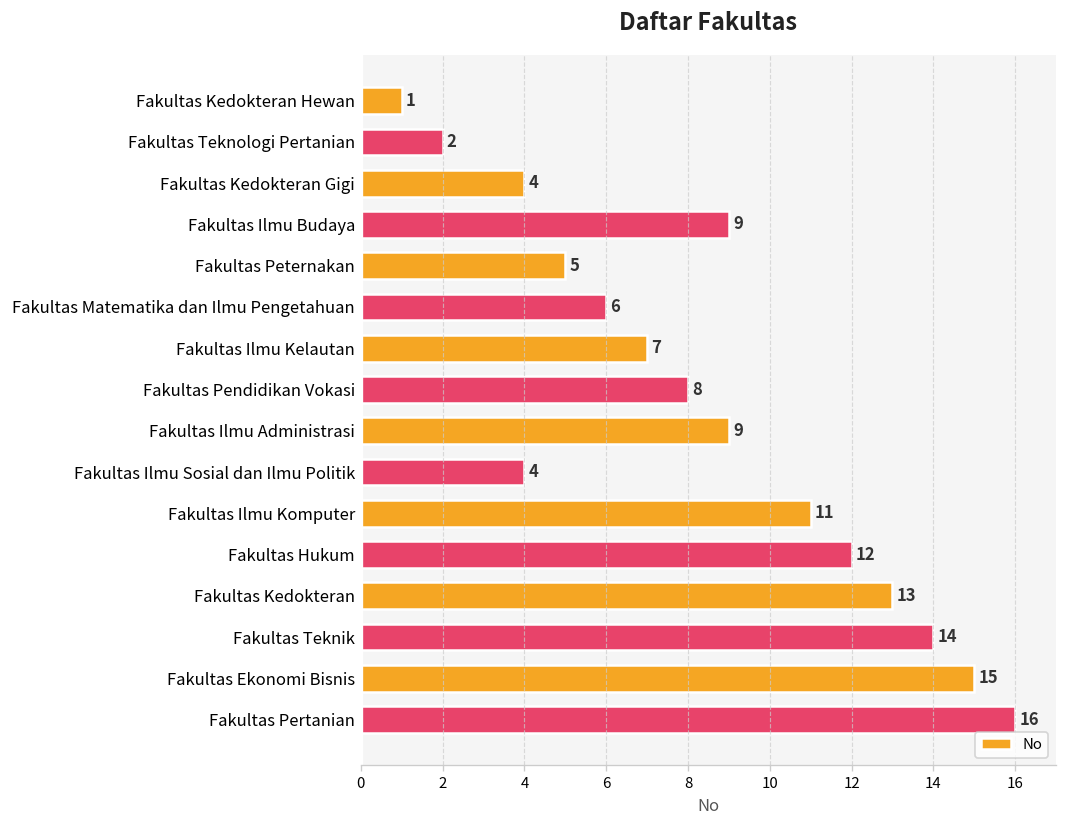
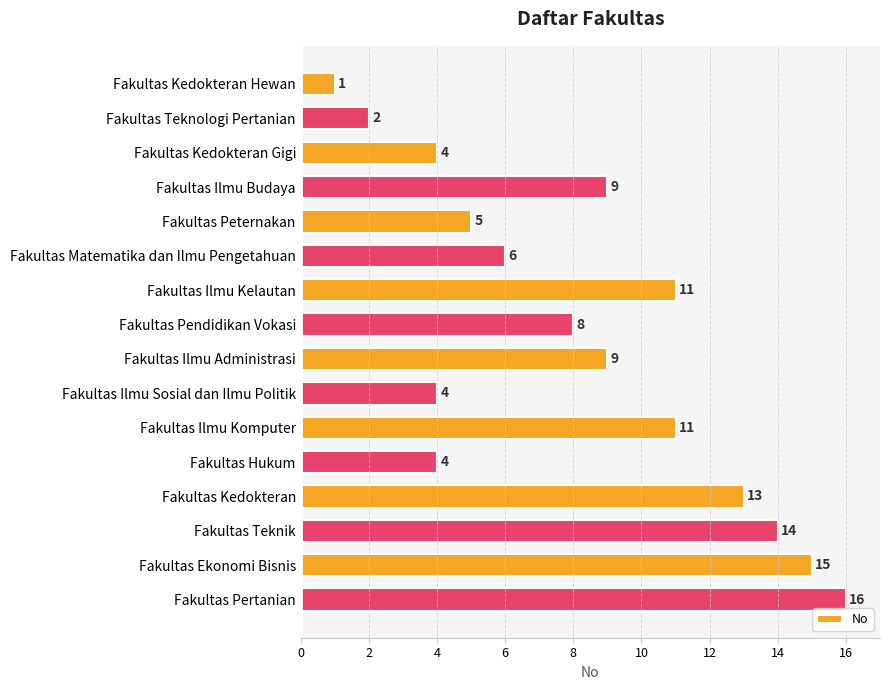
Fakultas Ilmu Kelautan: 7 -> 11
Fakultas Hukum: 12 -> 4
